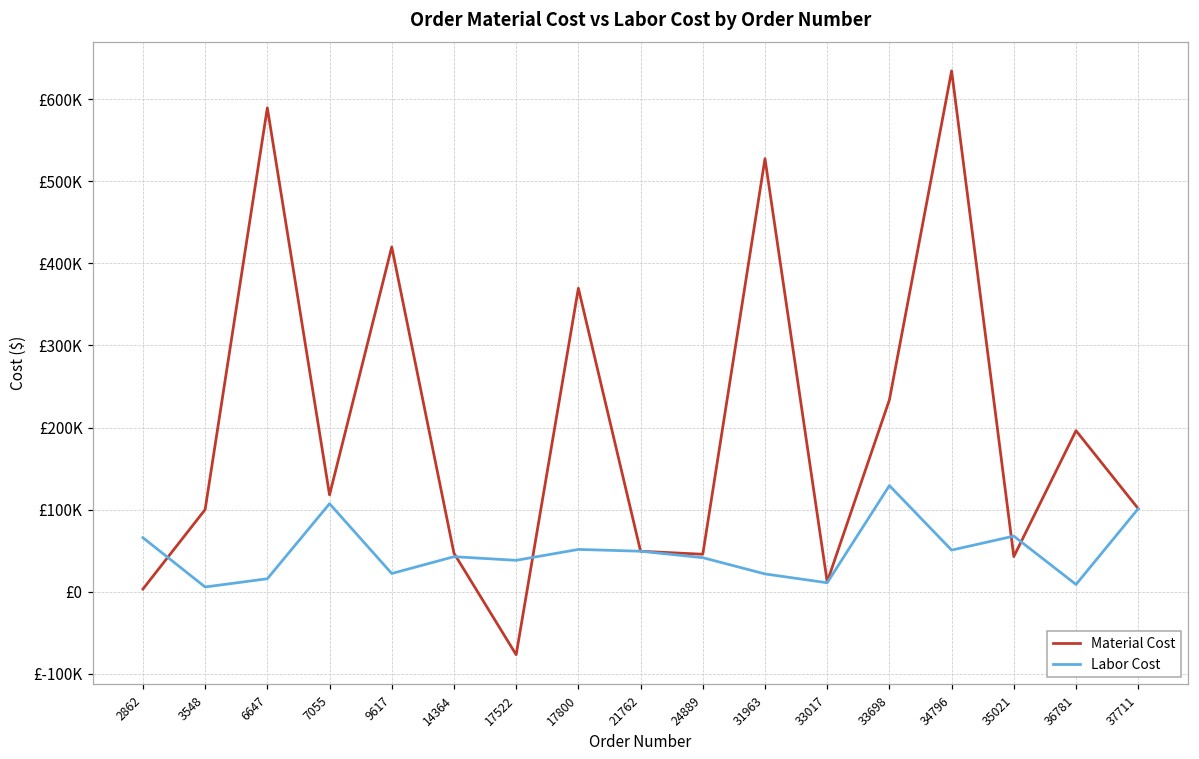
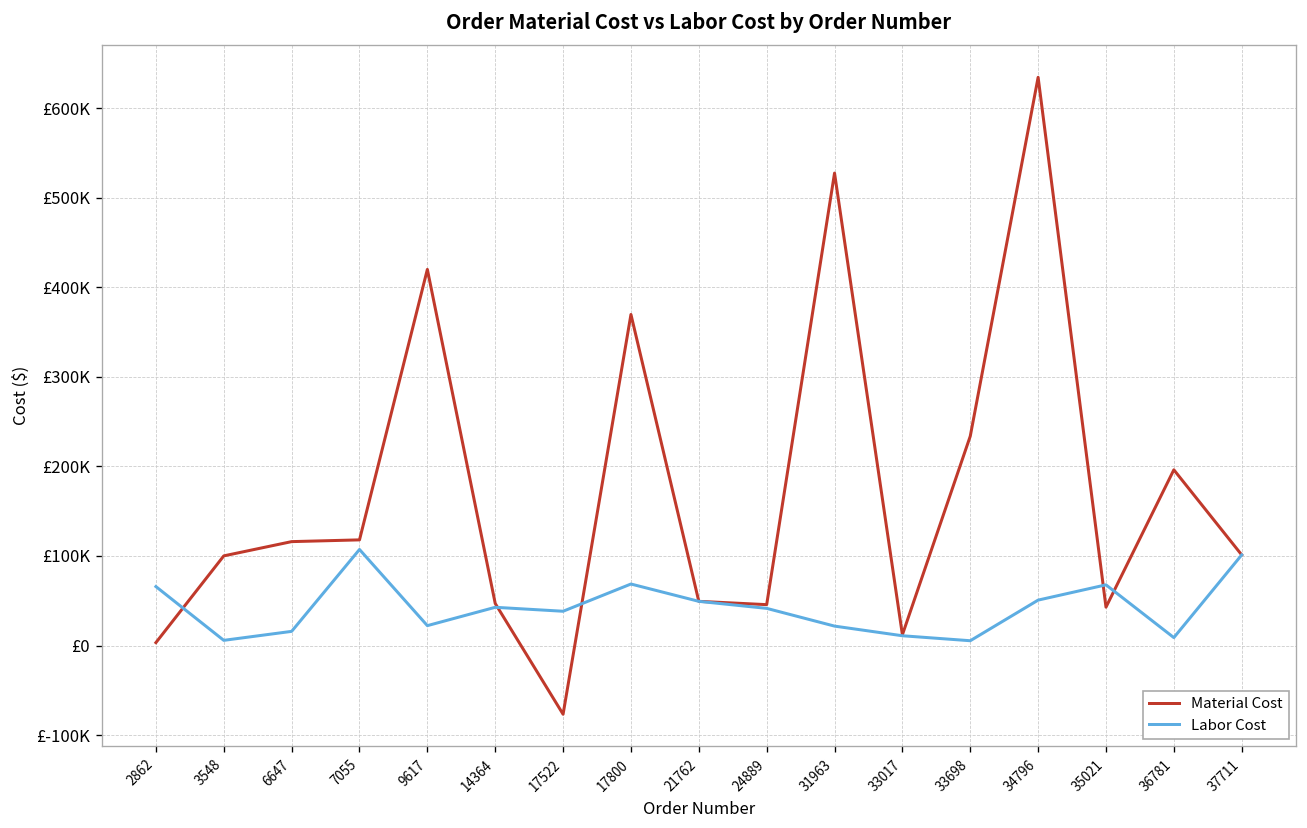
Material Cost, 6647: £590000 -> £120000
Labor Cost, 17800: £50000 -> £70000
Labor Cost, 33698: £130000 -> £10000
